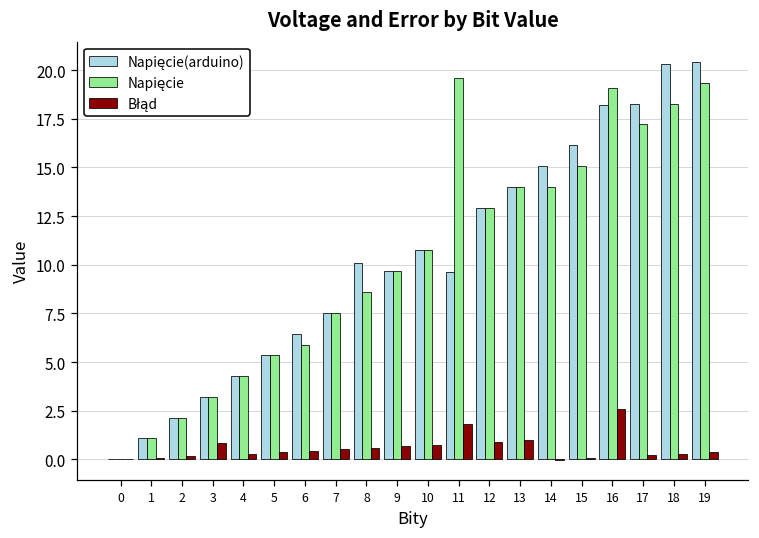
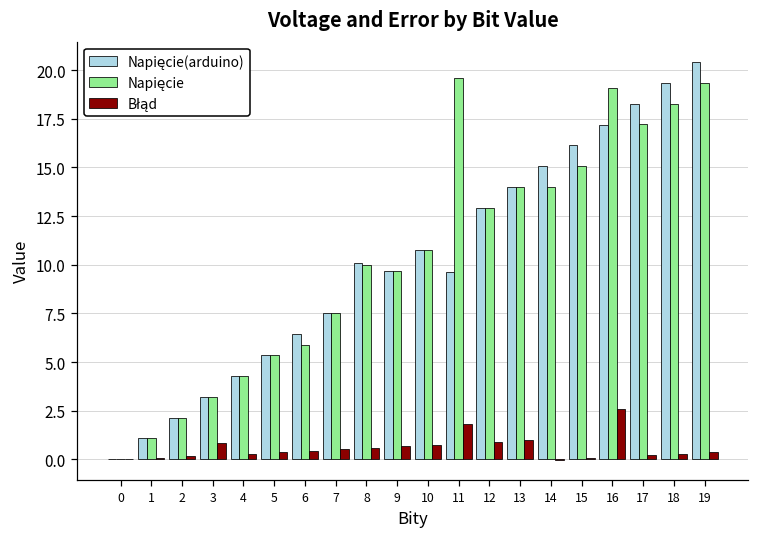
Napięcie, 8: 8.6 -> 10.0
Napięcie(arduino), 16: 18.2 -> 17.2
Napięcie(arduino), 18: 20.3 -> 19.4
